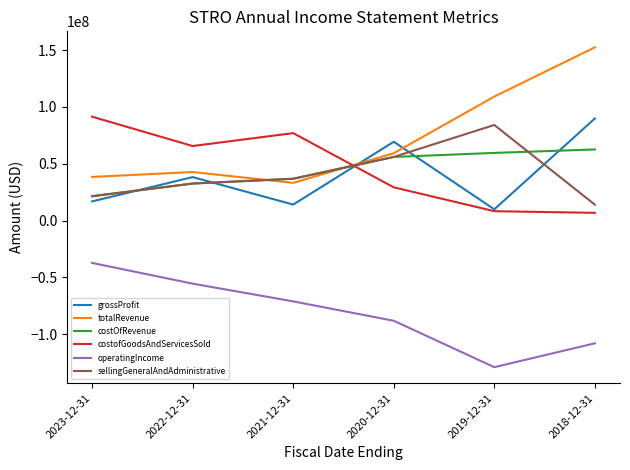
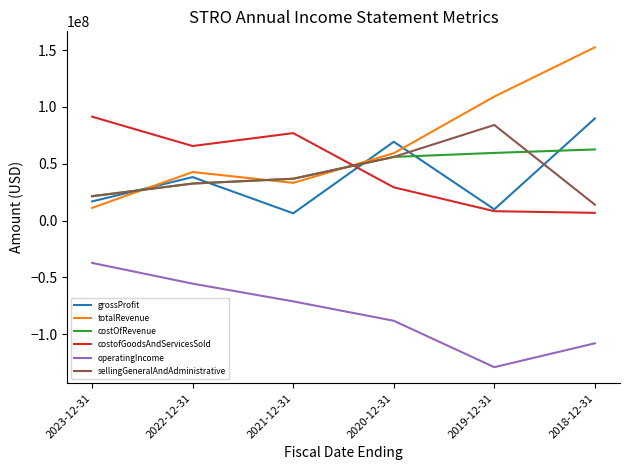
totalRevenue, 2023-12-31: 38000000 -> 11000000
grossProfit, 2021-12-31: 14000000 -> 6000000
